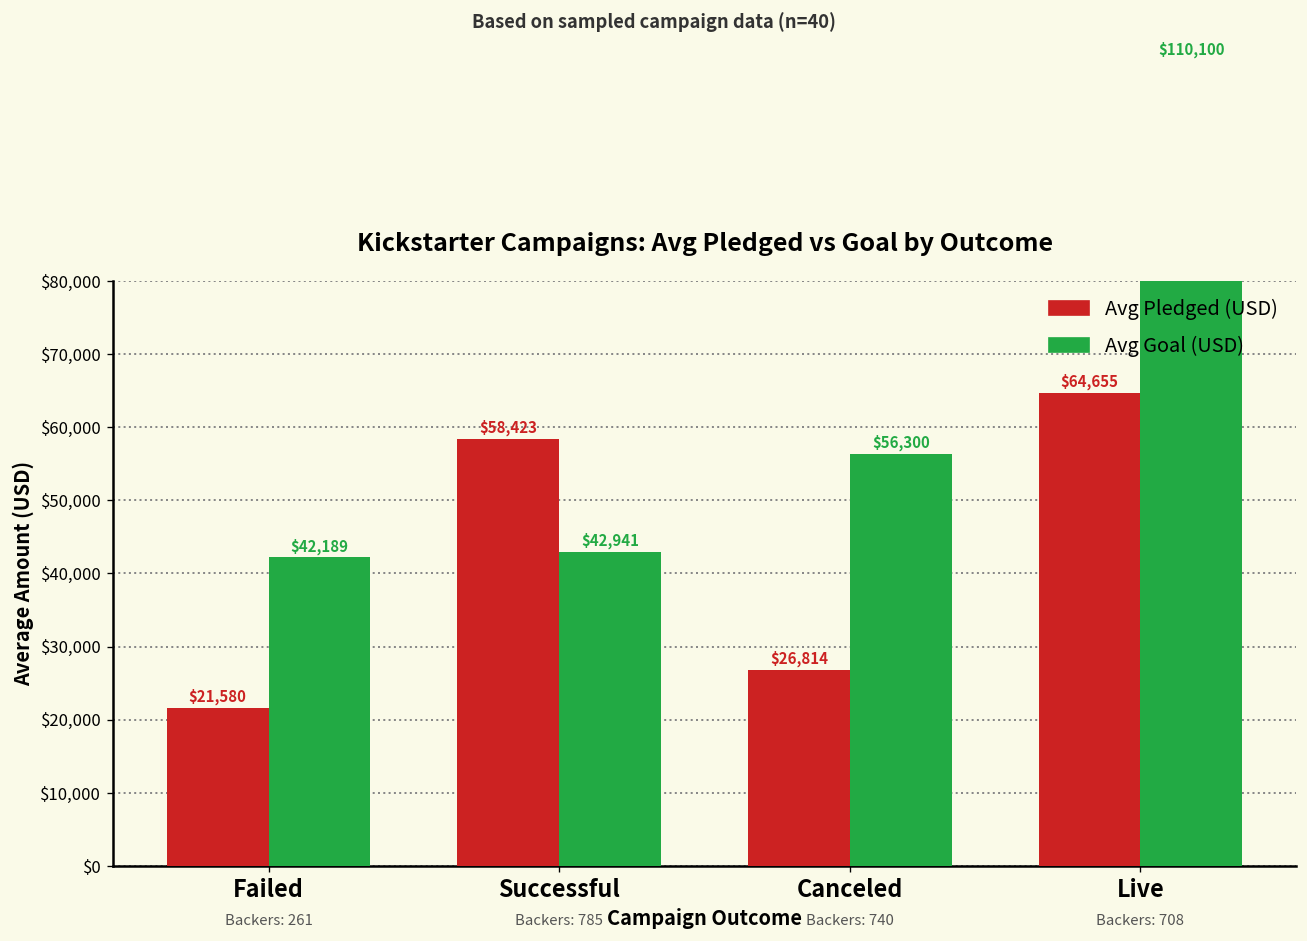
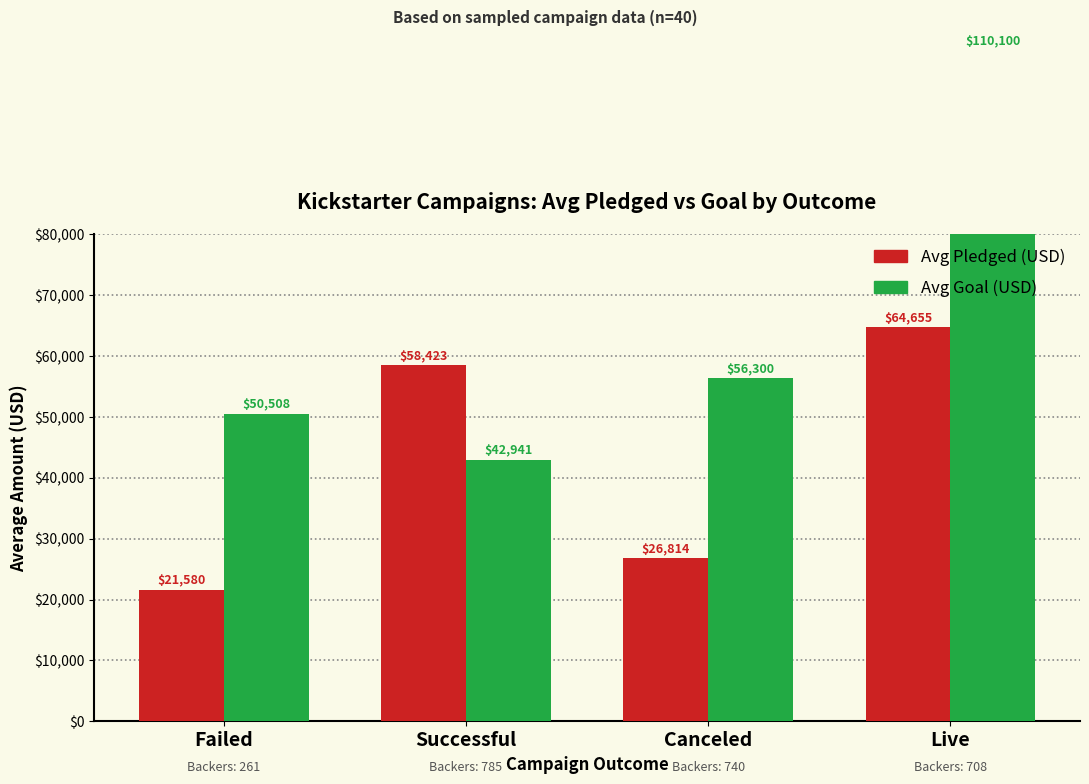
Avg Goal (USD), Failed: $42,189 -> $50,508
